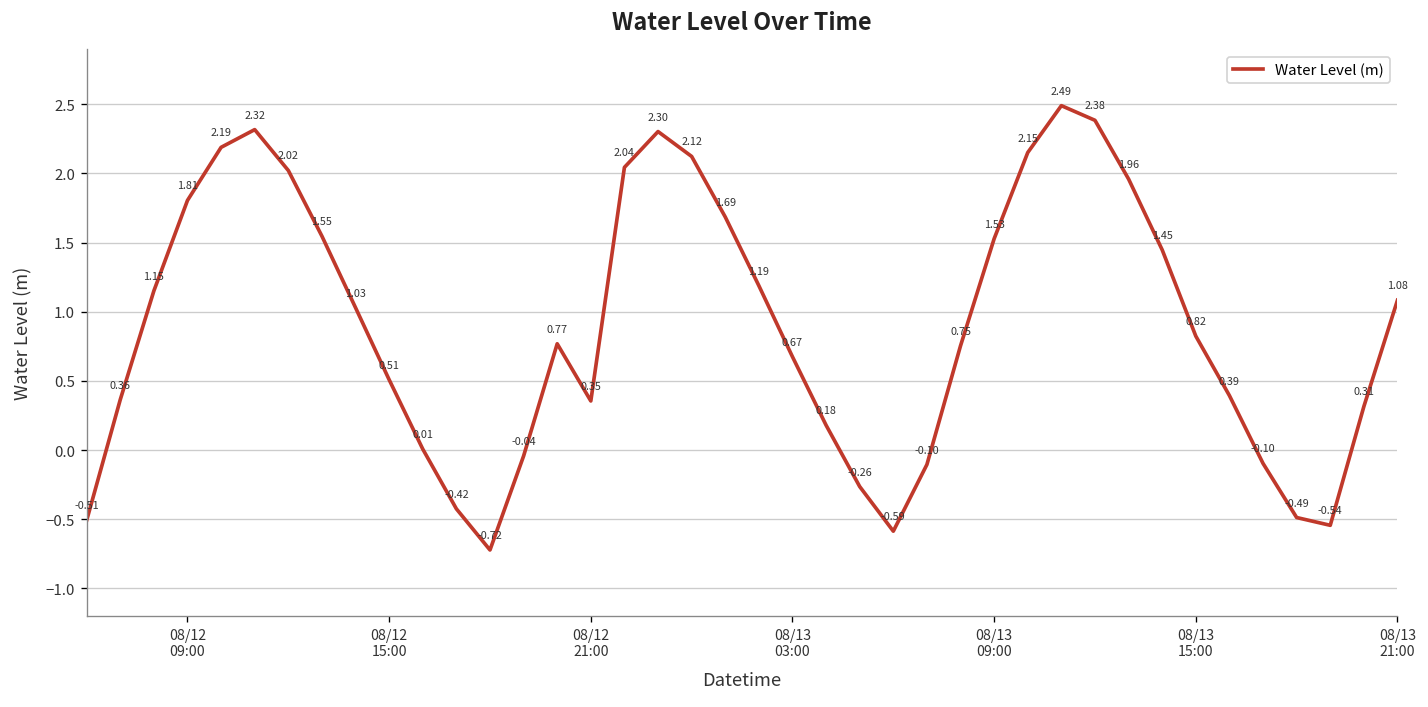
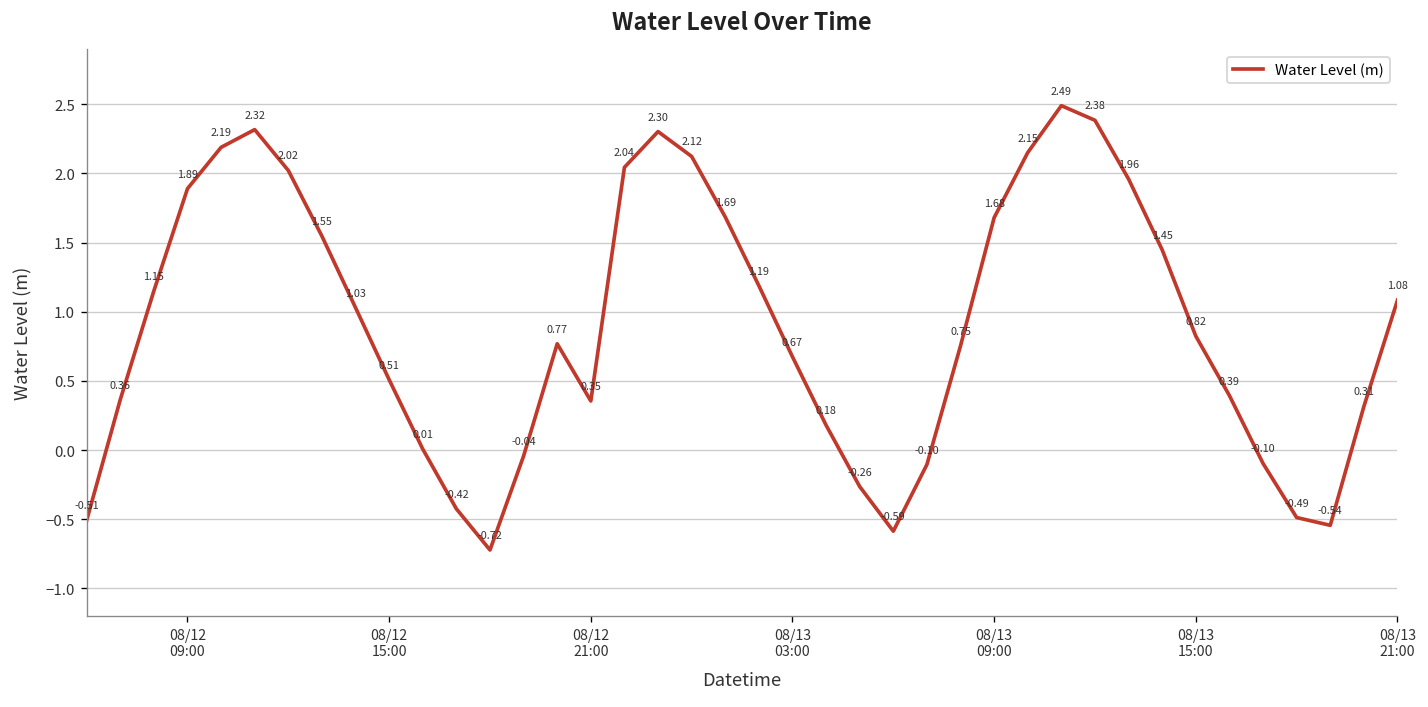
08/12 09:00: 1.81 -> 1.89
08/13 09:00: 1.53 -> 1.68
